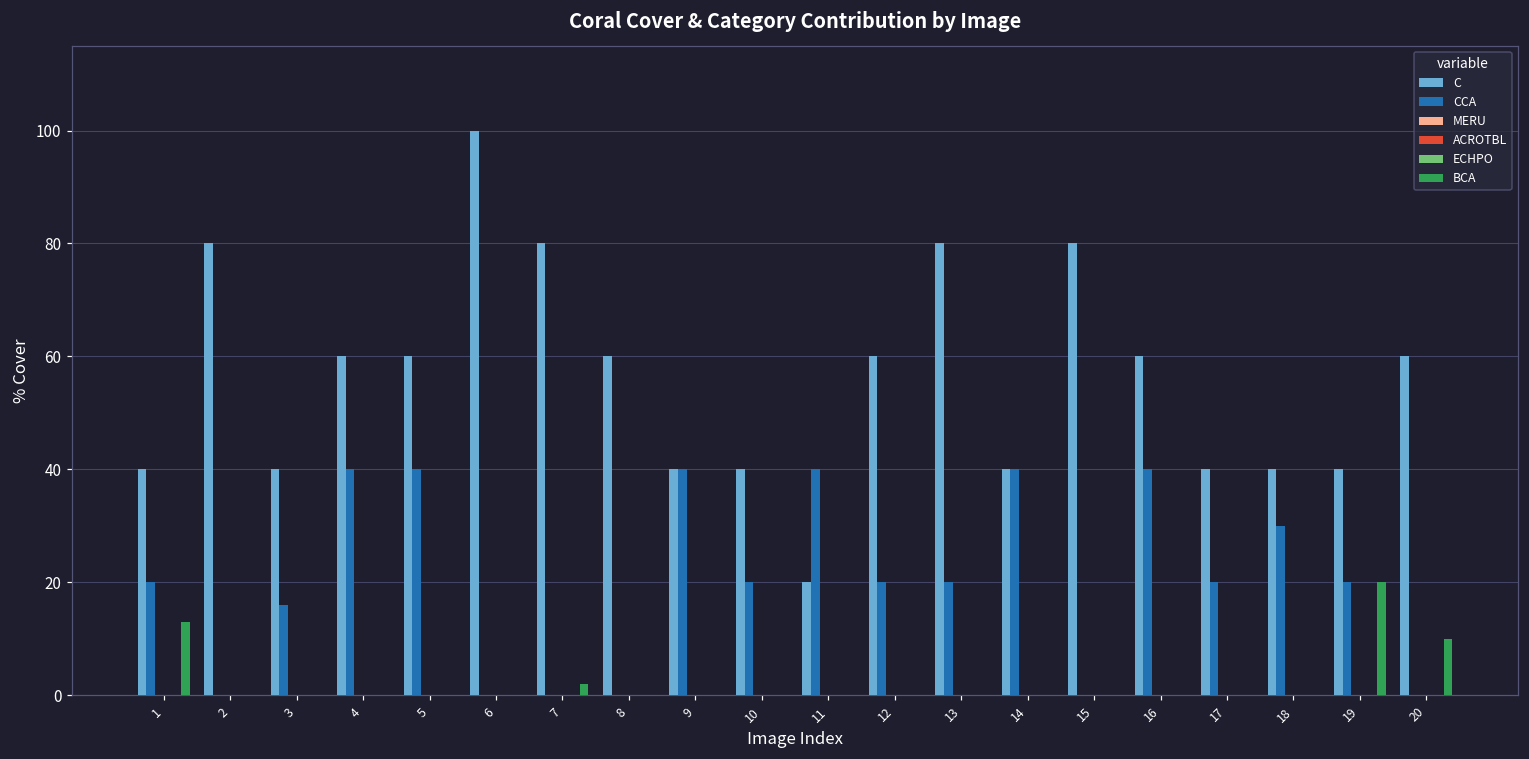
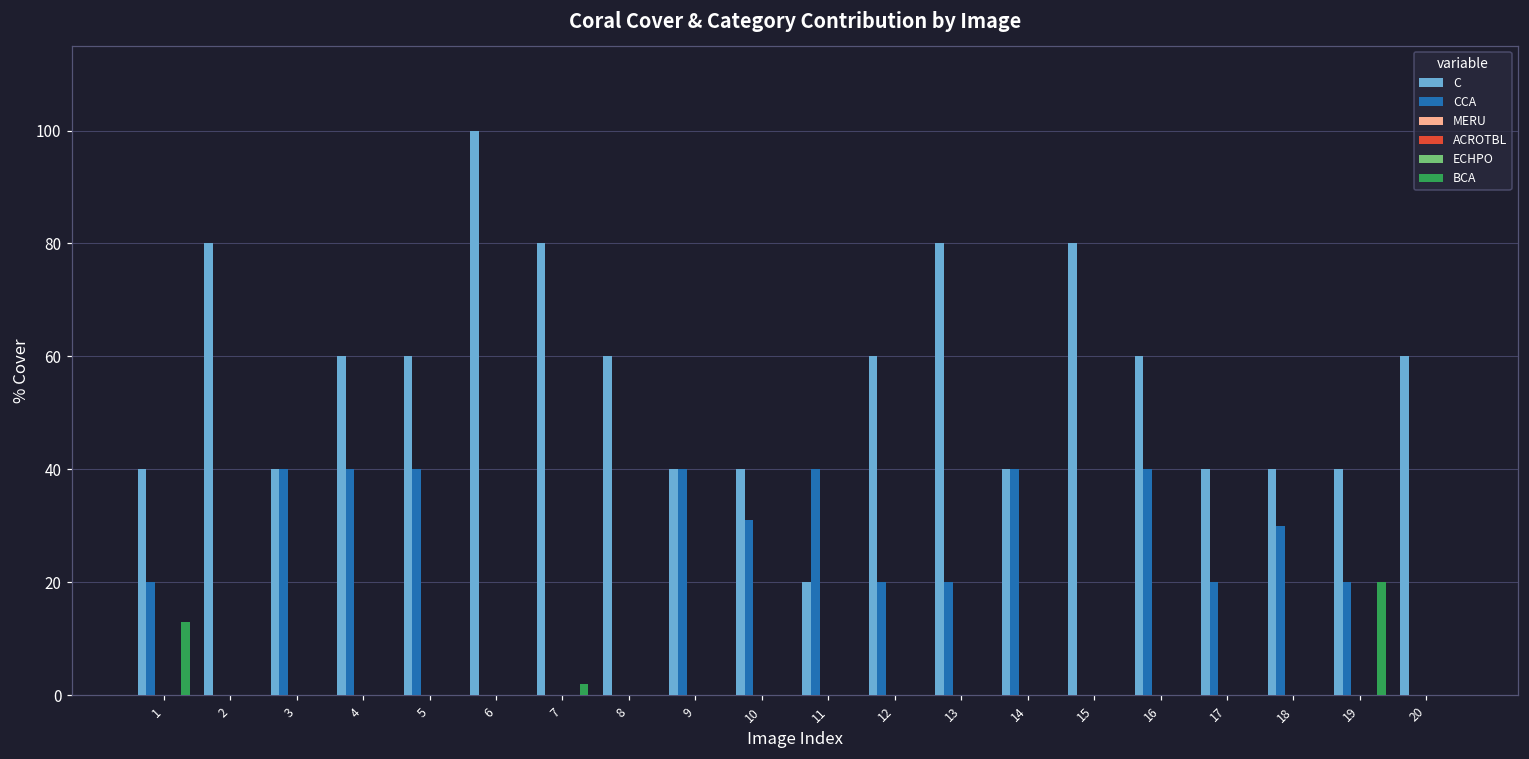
CCA, 3: 16 -> 40
CCA, 10: 20 -> 31
BCA, 20: 10 -> 0
